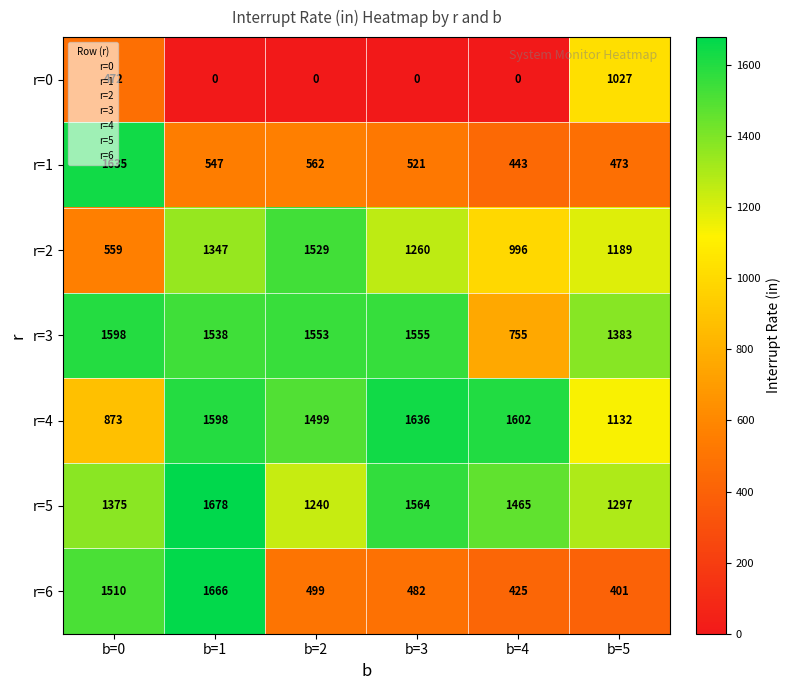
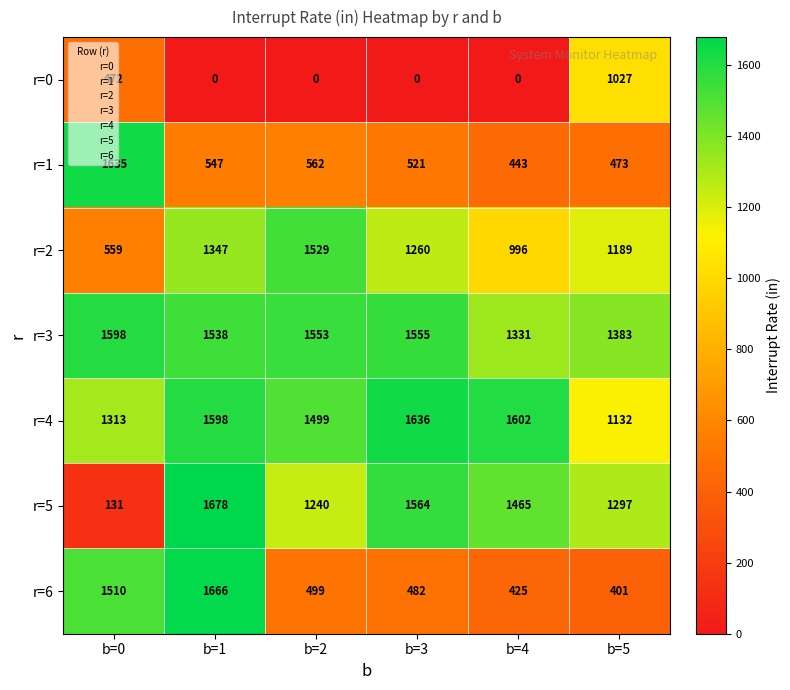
r=3, b=4: 755 -> 1331
r=4, b=0: 873 -> 1313
r=5, b=0: 1375 -> 131
